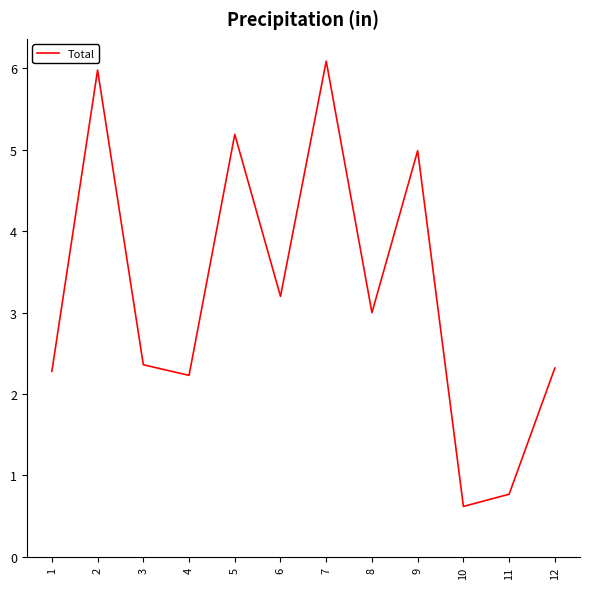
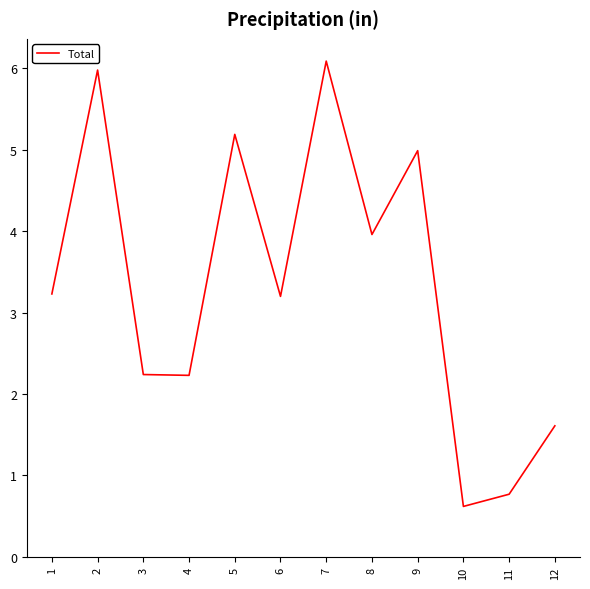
1: 2.3 -> 3.2
3: 2.4 -> 2.2
8: 3.0 -> 4.0
12: 2.3 -> 1.6
